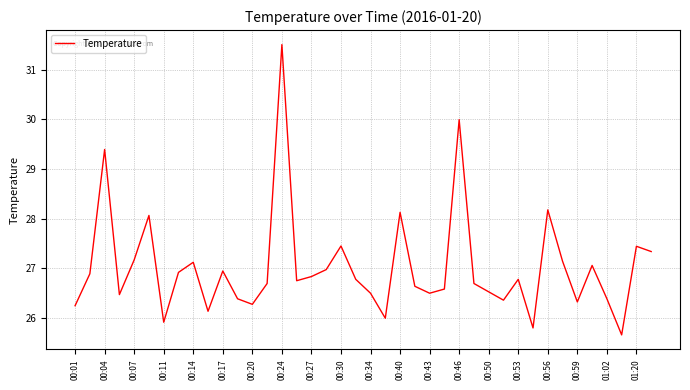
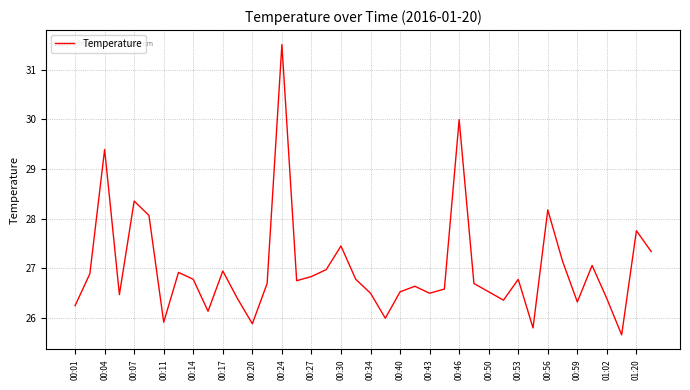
00:07: 27.2 -> 28.4
00:14: 27.1 -> 26.8
00:20: 26.3 -> 25.9
00:40: 28.1 -> 26.5
01:20: 27.4 -> 27.8
